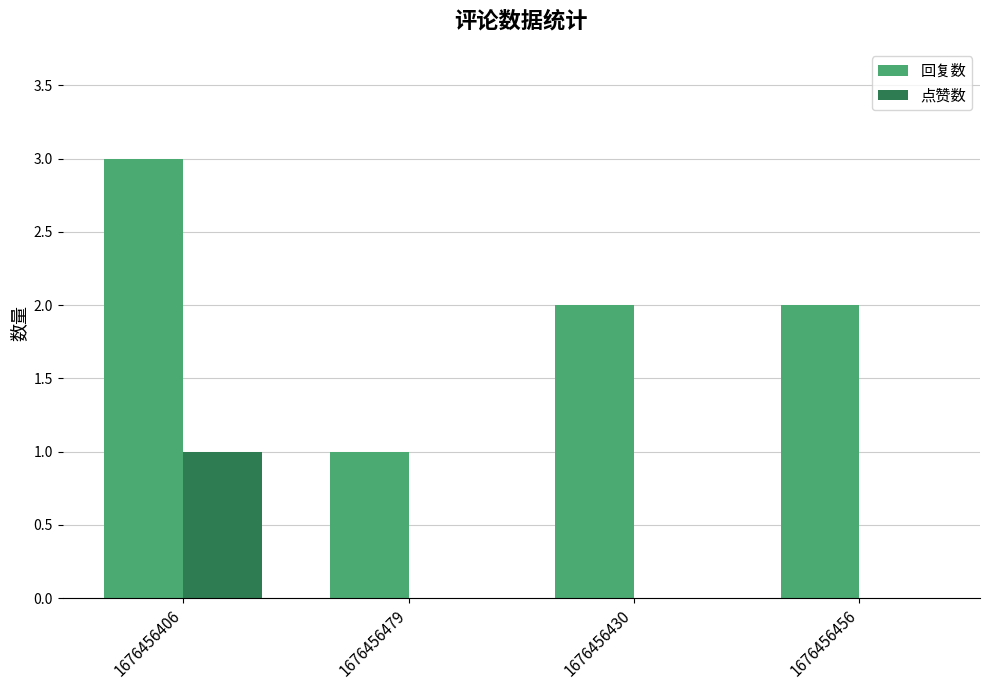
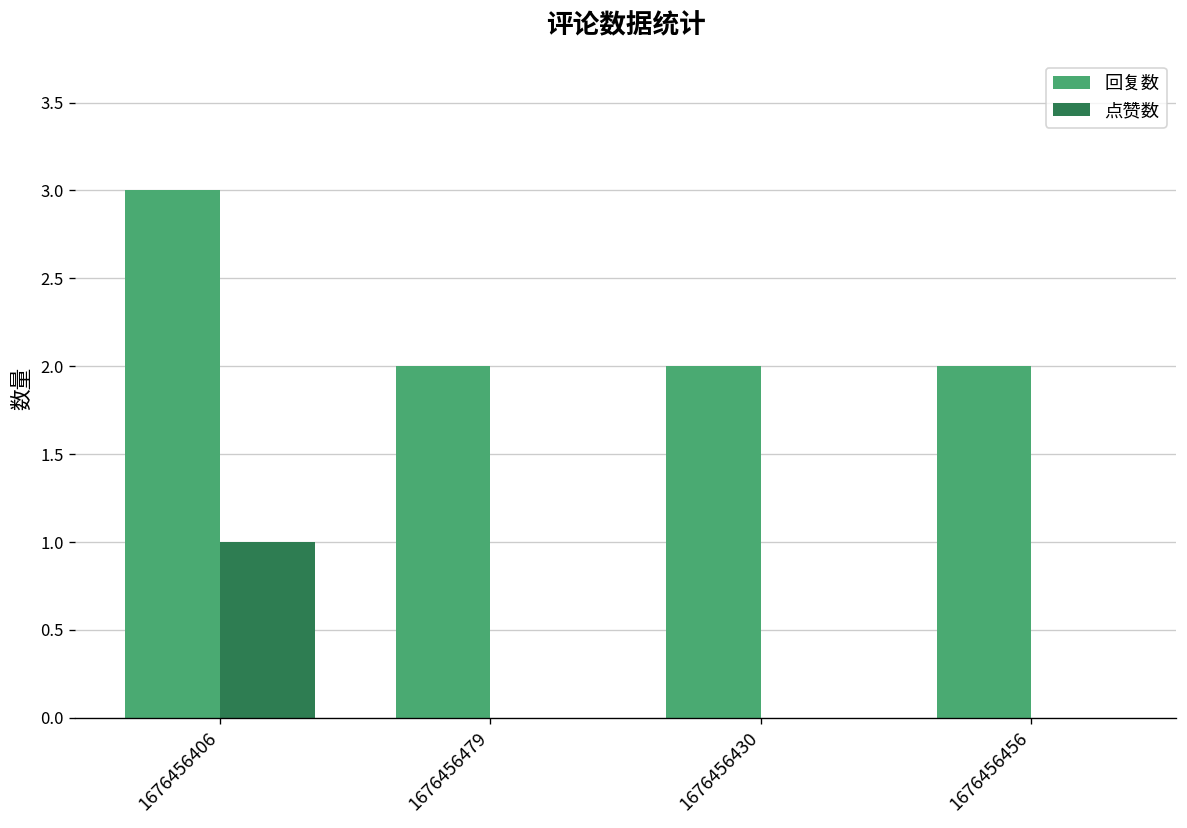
回复数, 1676456479: 1 -> 2
